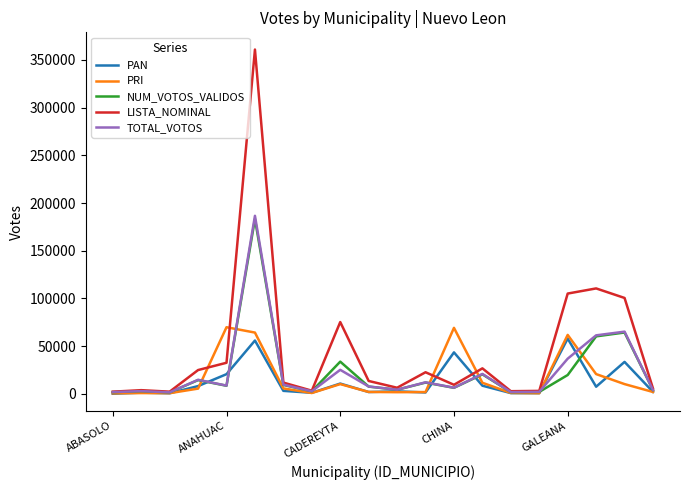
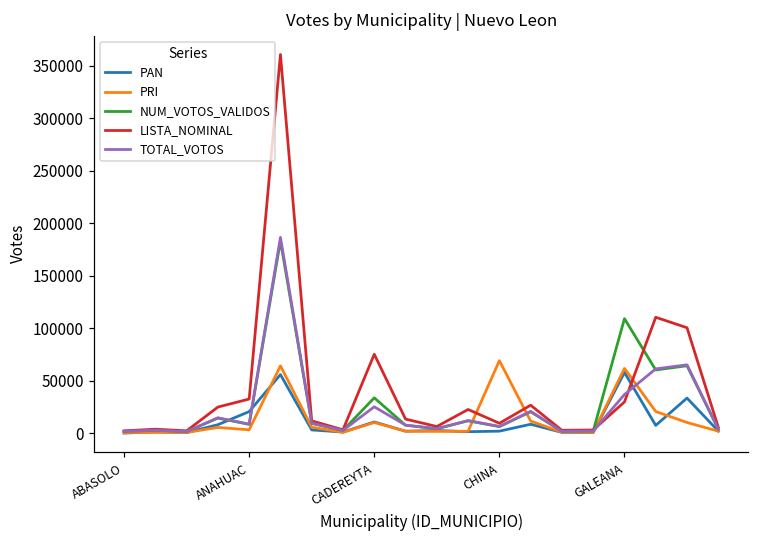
PRI, ANAHUAC: 70000 -> 0
PAN, CHINA: 40000 -> 0
NUM_VOTOS_VALIDOS, GALEANA: 20000 -> 110000
LISTA_NOMINAL, GALEANA: 110000 -> 30000
